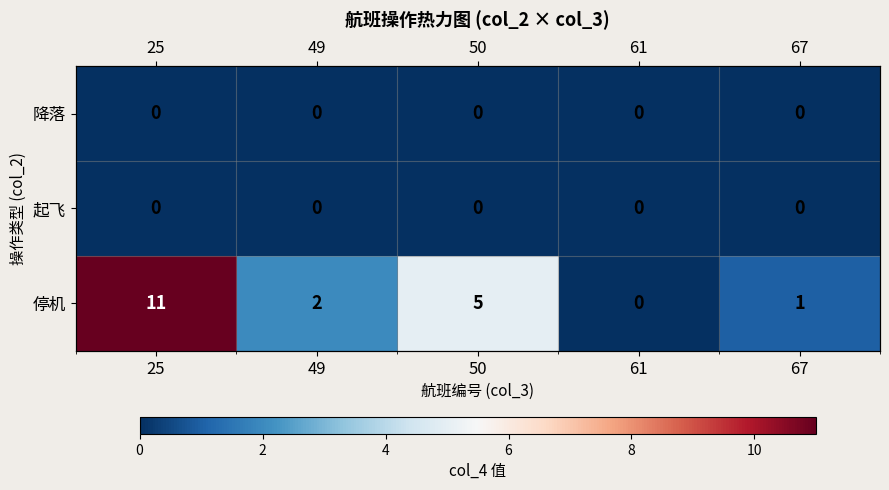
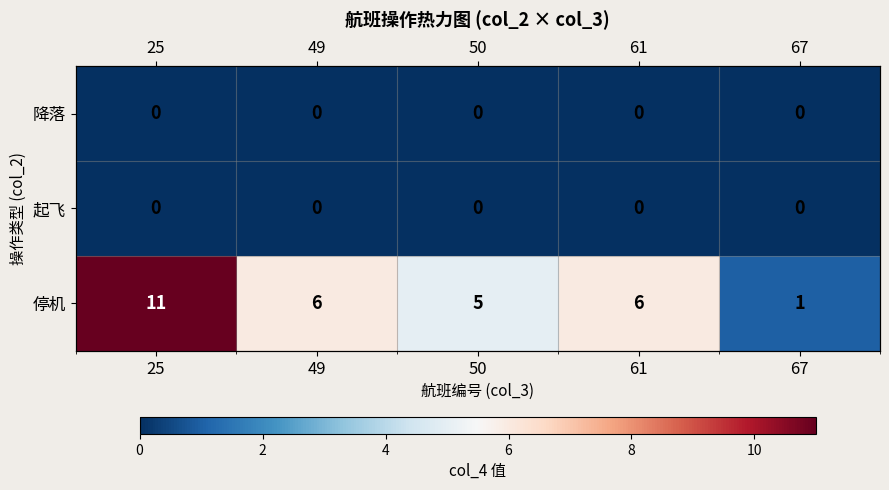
停机, 49: 2 -> 6
停机, 61: 0 -> 6
